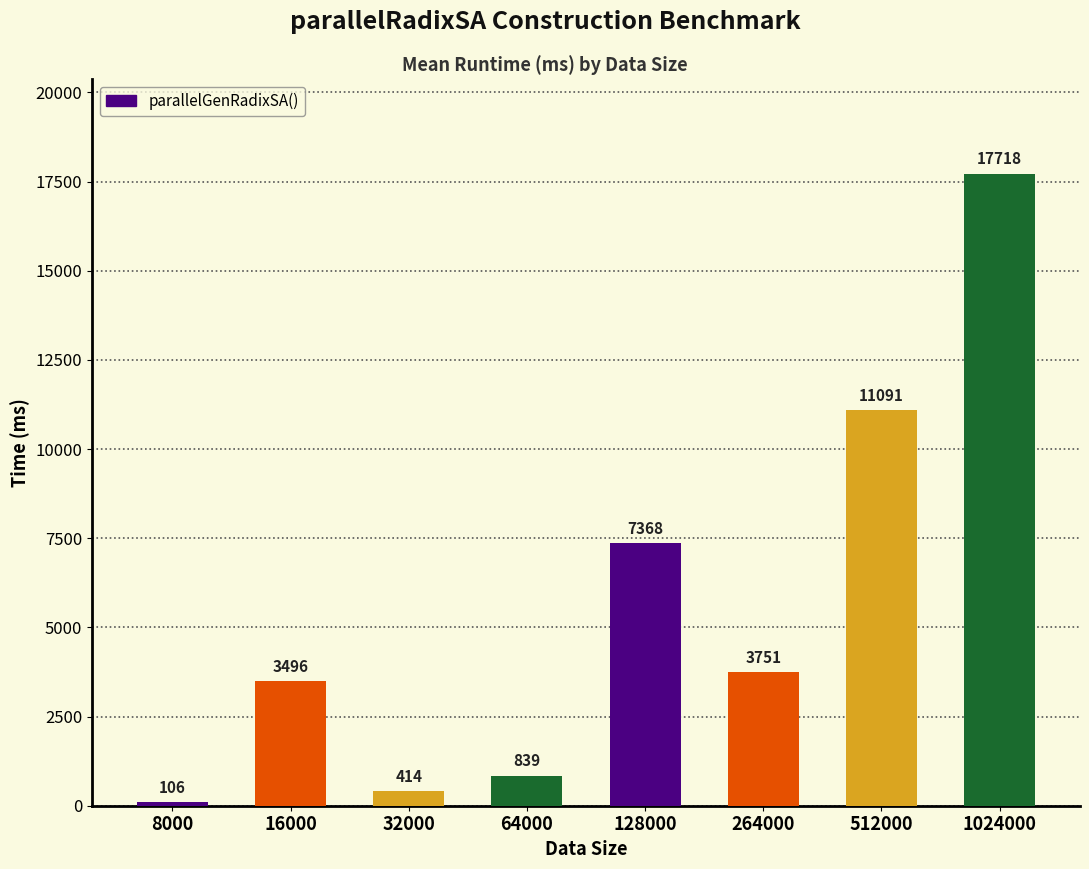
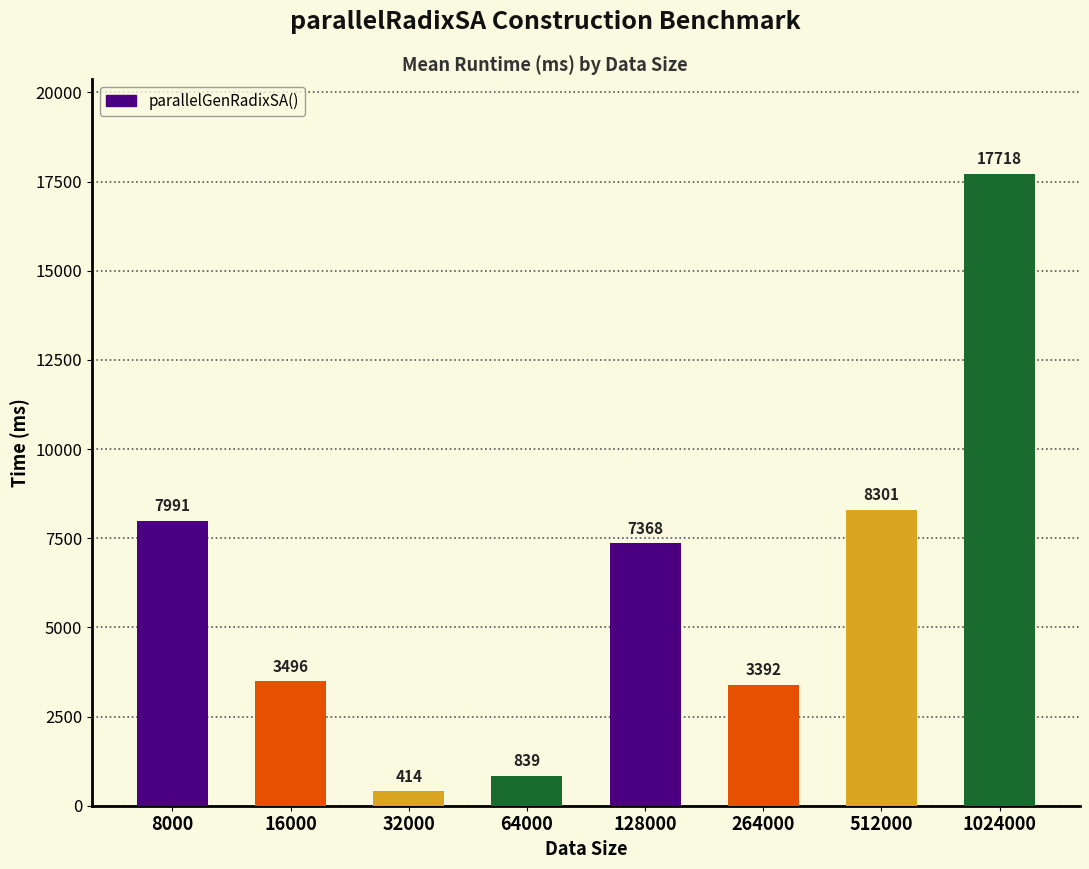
8000: 106 -> 7991
264000: 3751 -> 3392
512000: 11091 -> 8301
